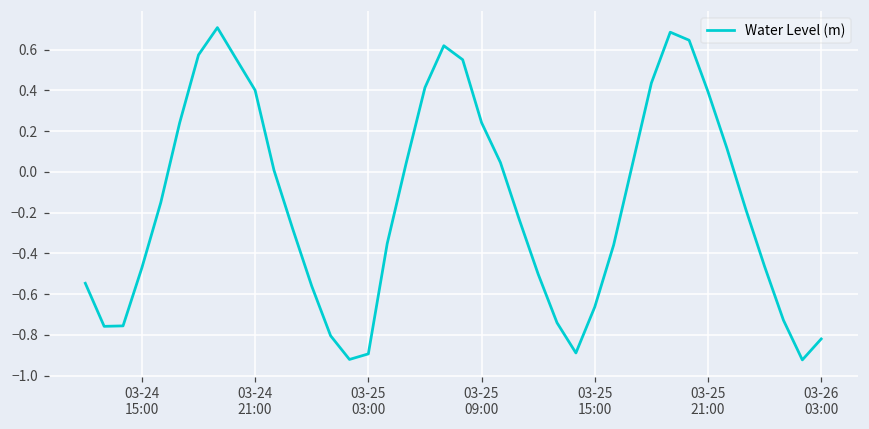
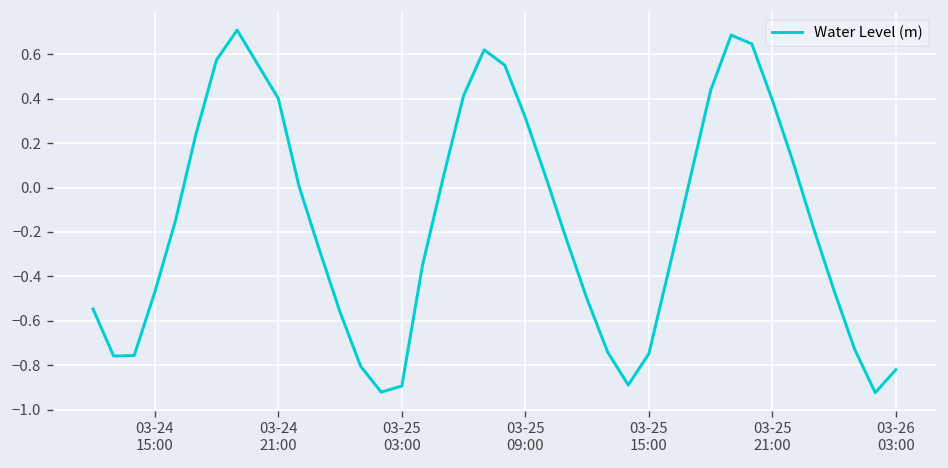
03-25 09:00: 0.24 -> 0.31
03-25 15:00: -0.66 -> -0.75
